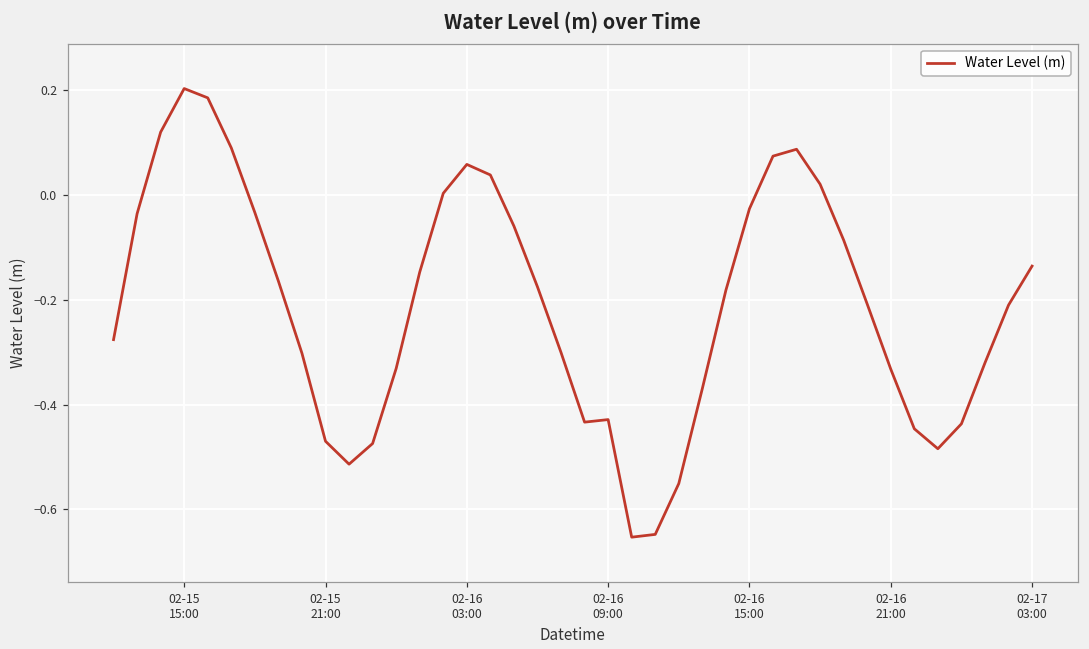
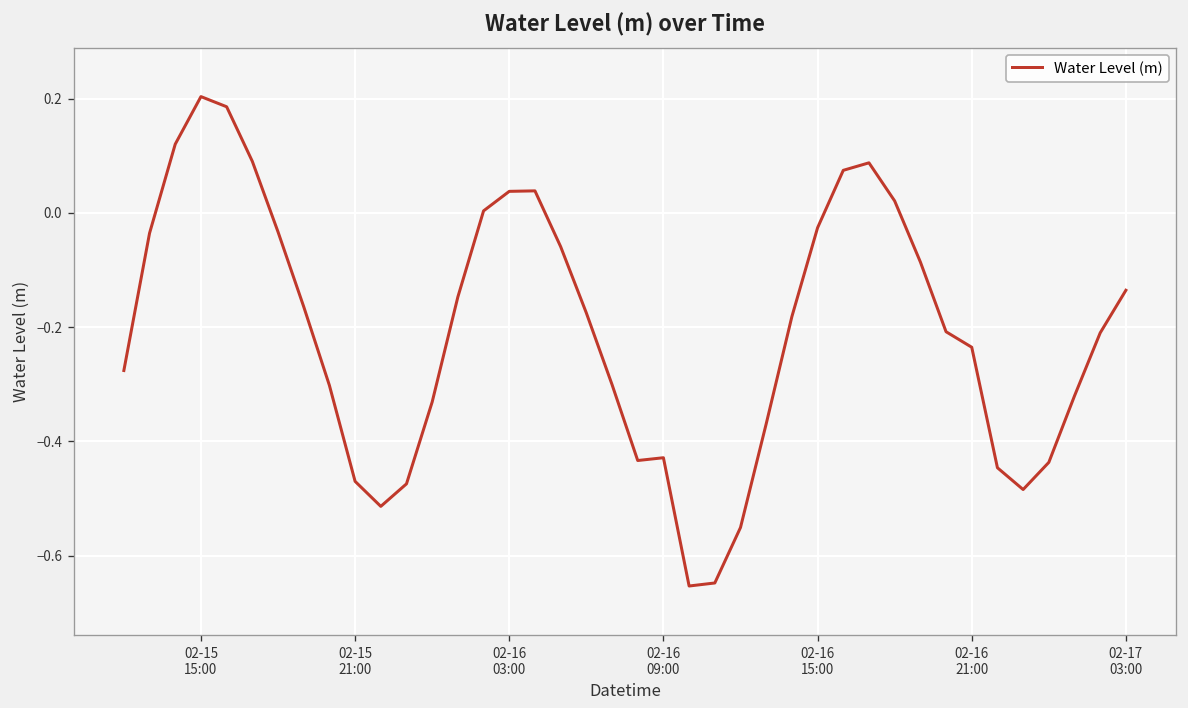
02-16 03:00: 0.06 -> 0.04
02-16 21:00: -0.33 -> -0.24
